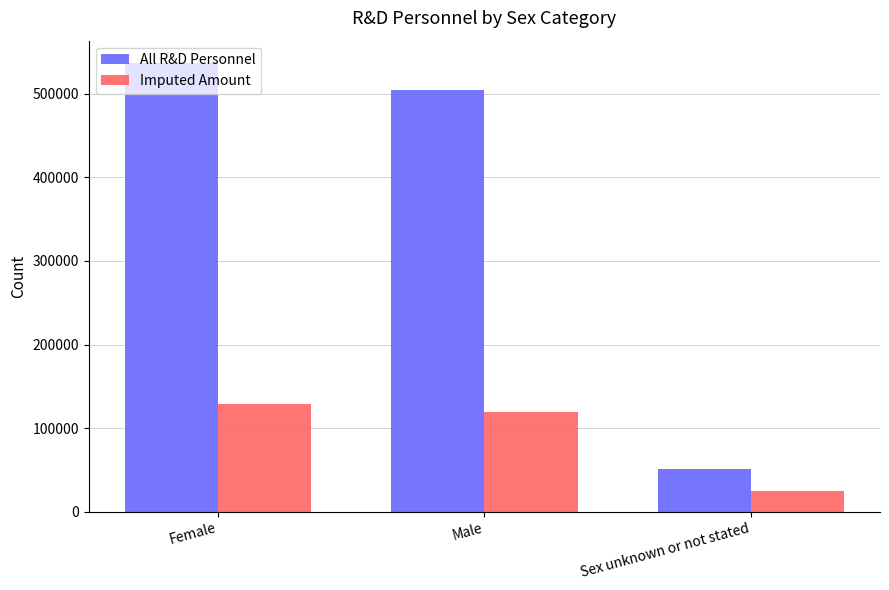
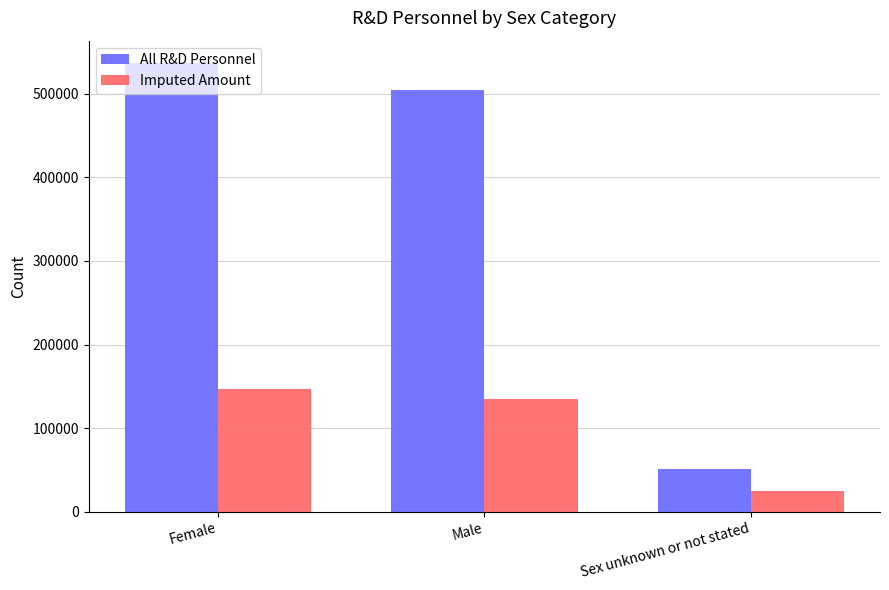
Imputed Amount, Female: 130000 -> 150000
Imputed Amount, Male: 120000 -> 140000
